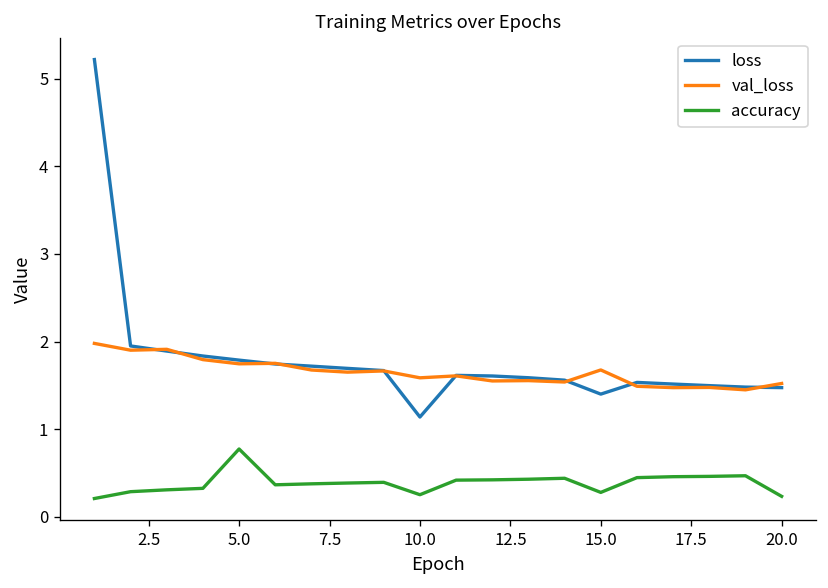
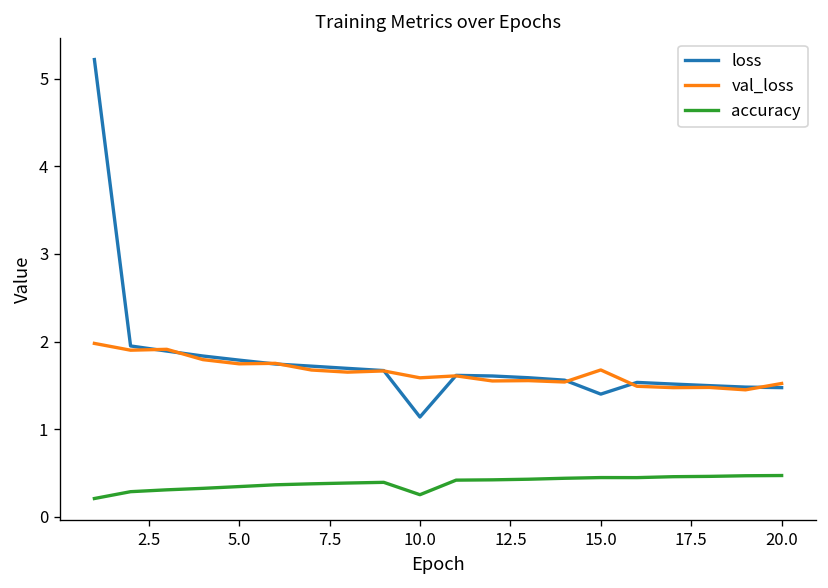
accuracy, 5.0: 0.8 -> 0.3
accuracy, 15.0: 0.3 -> 0.4
accuracy, 20.0: 0.2 -> 0.5
